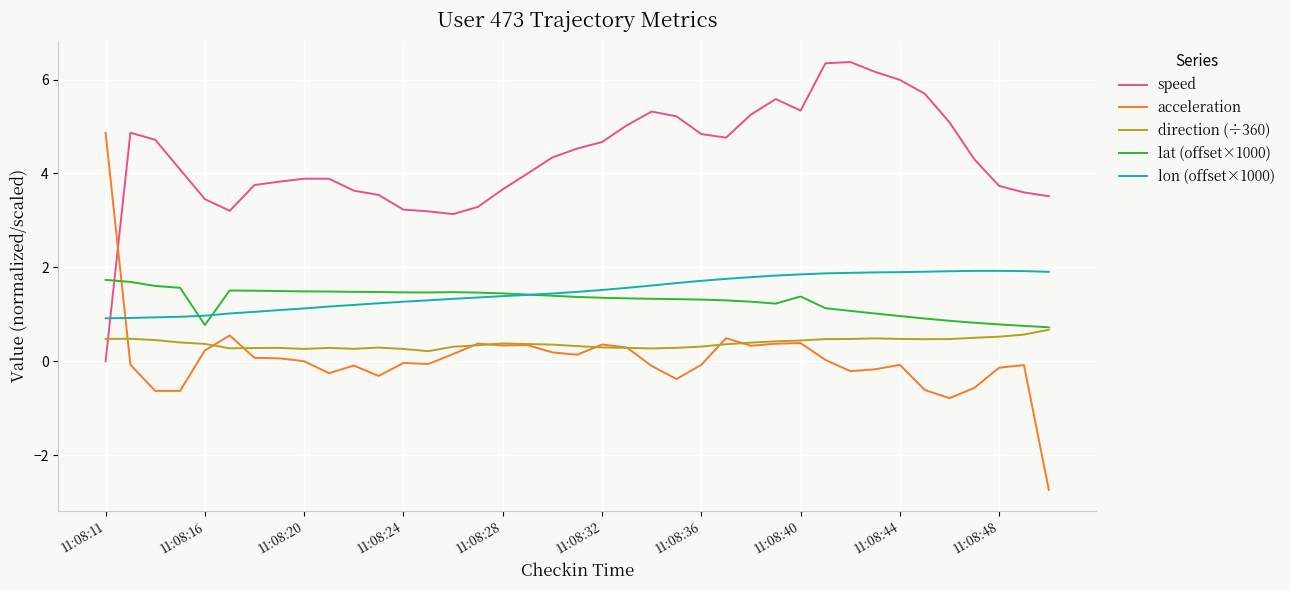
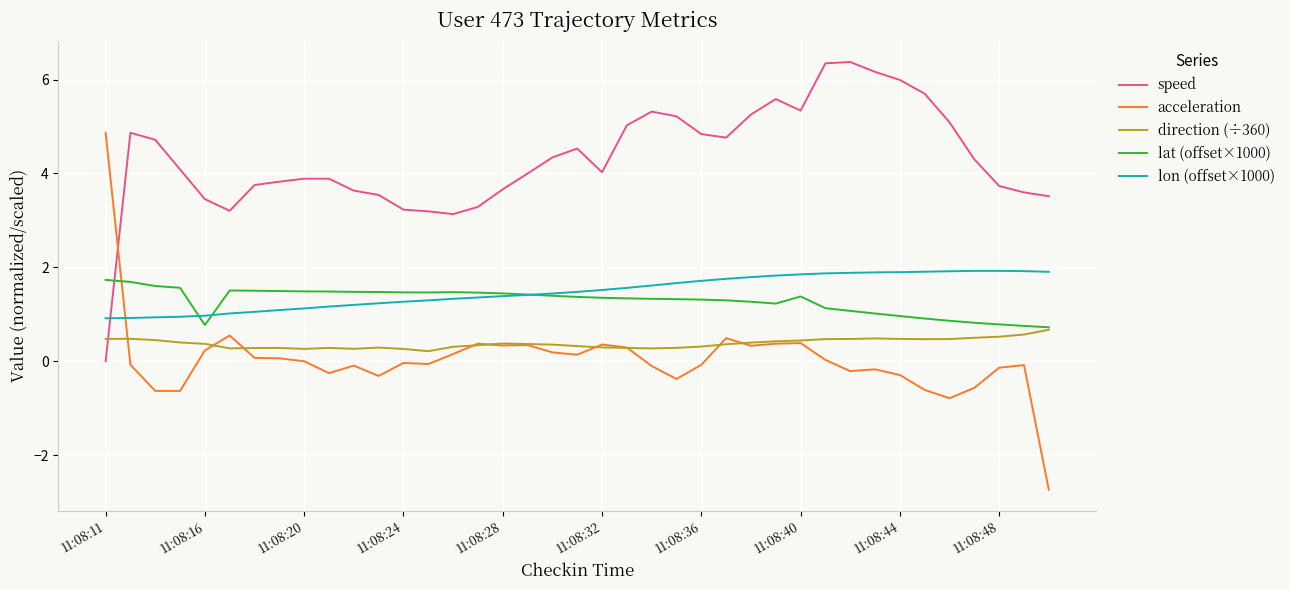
speed, 11:08:32: 4.7 -> 4.0
acceleration, 11:08:44: -0.1 -> -0.3
